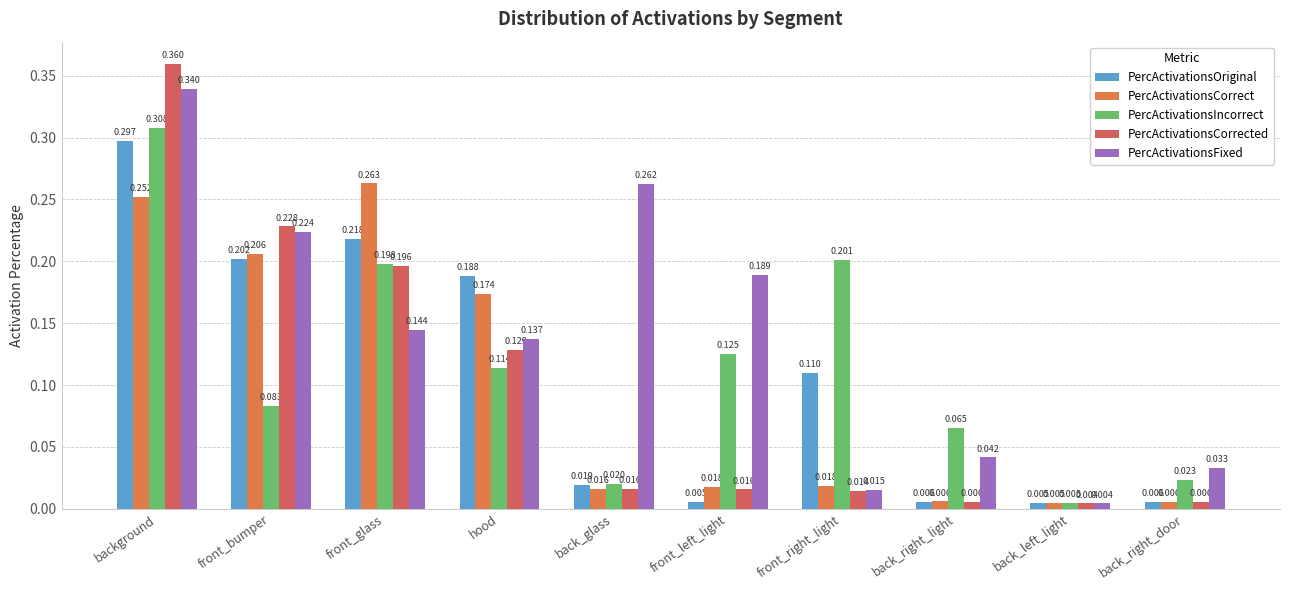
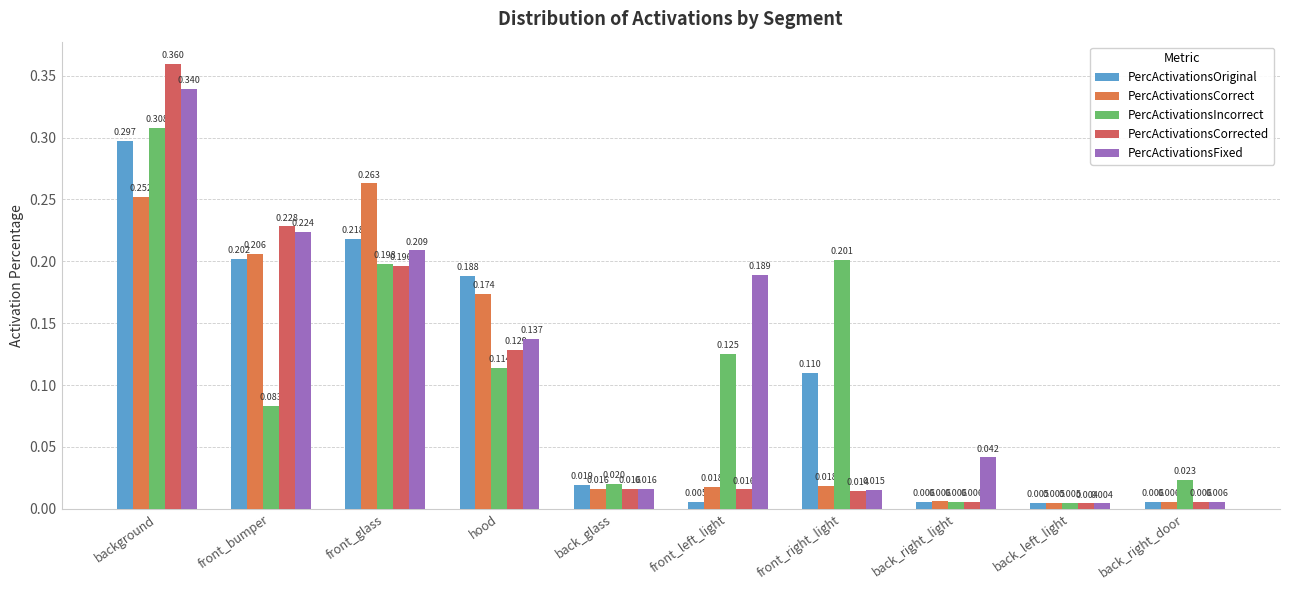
PercActivationsFixed, front_glass: 0.144 -> 0.209
PercActivationsFixed, back_glass: 0.262 -> 0.016
PercActivationsIncorrect, back_right_light: 0.065 -> 0.006
PercActivationsFixed, back_right_door: 0.033 -> 0.006
